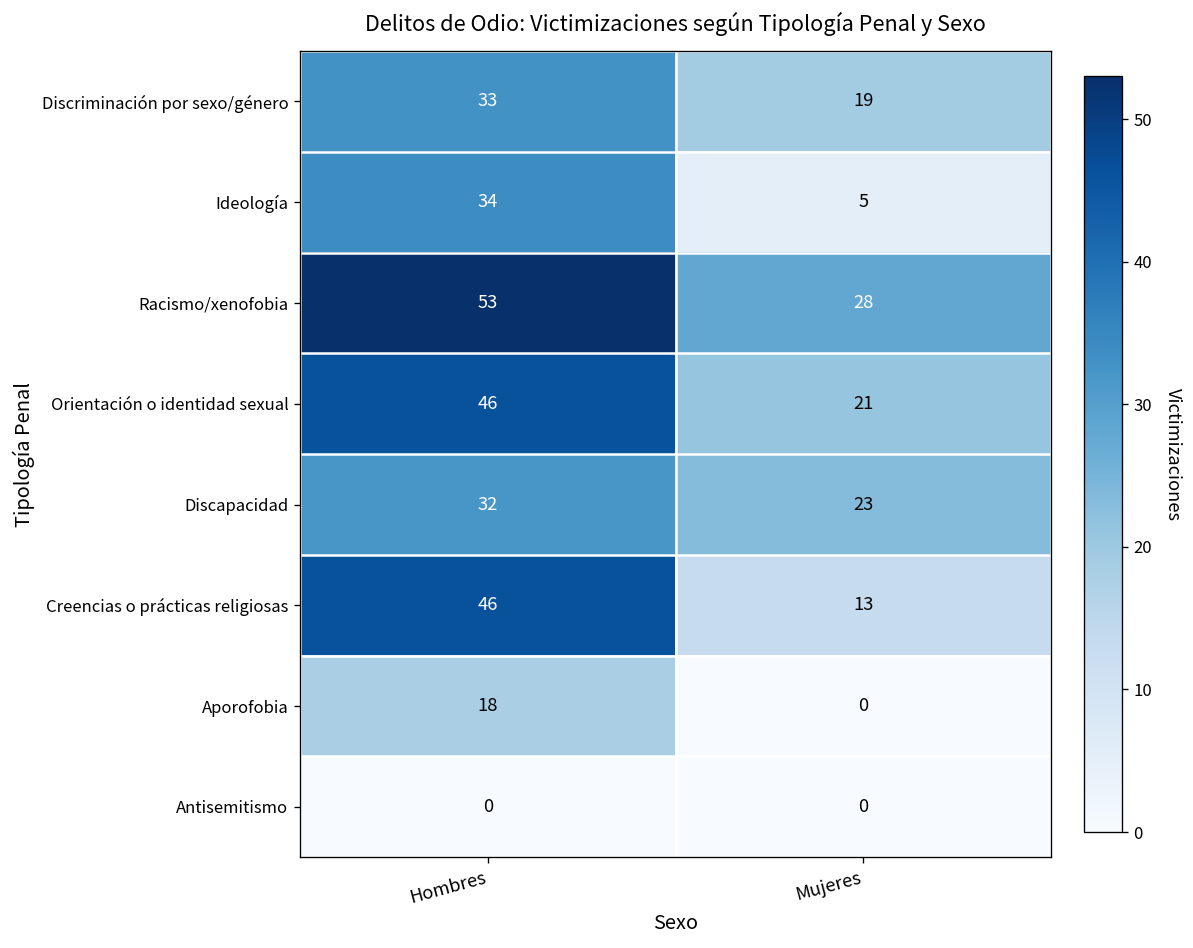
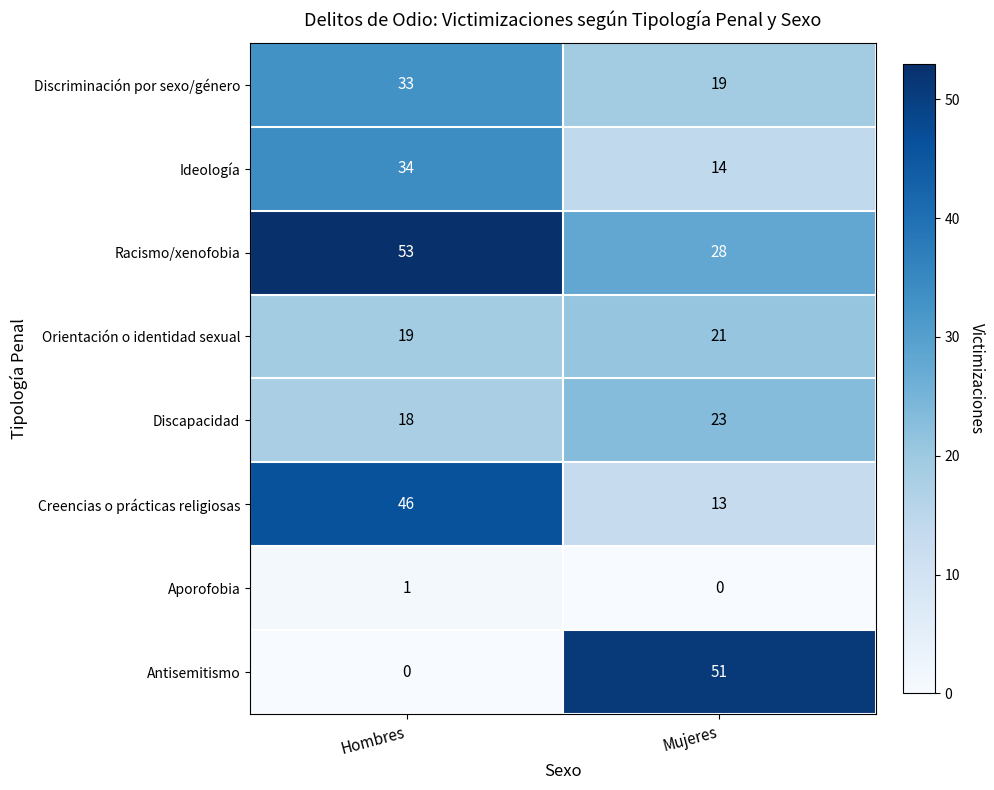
Ideología, Mujeres: 5 -> 14
Orientación o identidad sexual, Hombres: 46 -> 19
Discapacidad, Hombres: 32 -> 18
Aporofobia, Hombres: 18 -> 1
Antisemitismo, Mujeres: 0 -> 51
